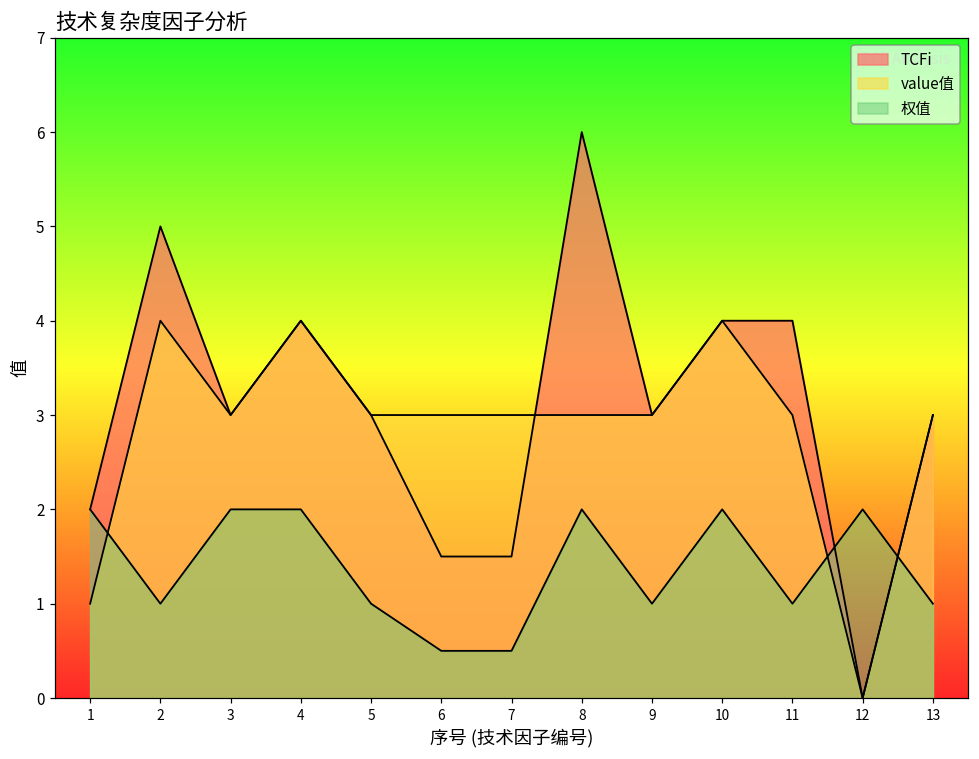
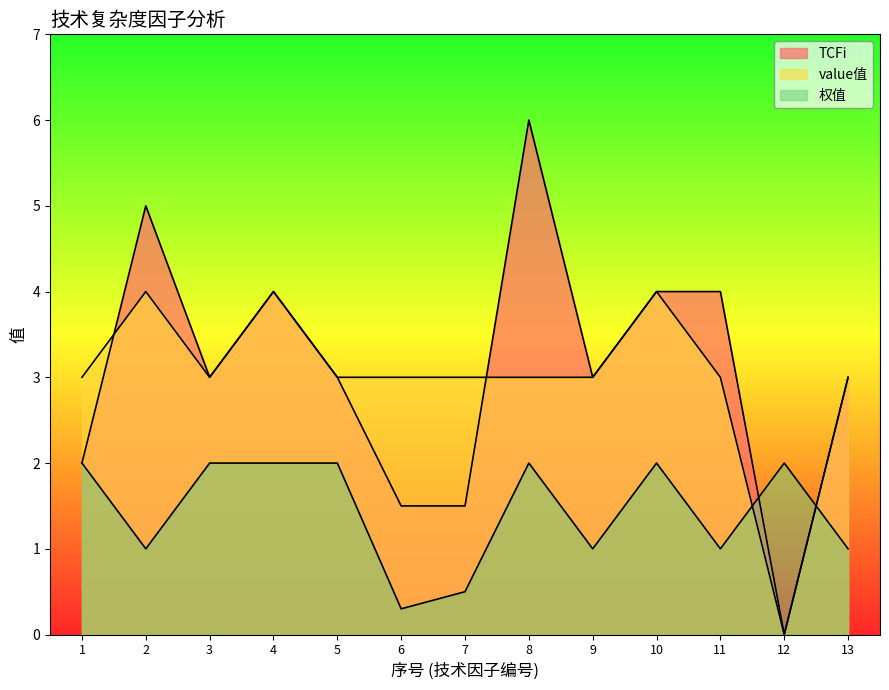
value值, 1: 1 -> 3
权值, 5: 1 -> 2
权值, 6: 0.5 -> 0.3
